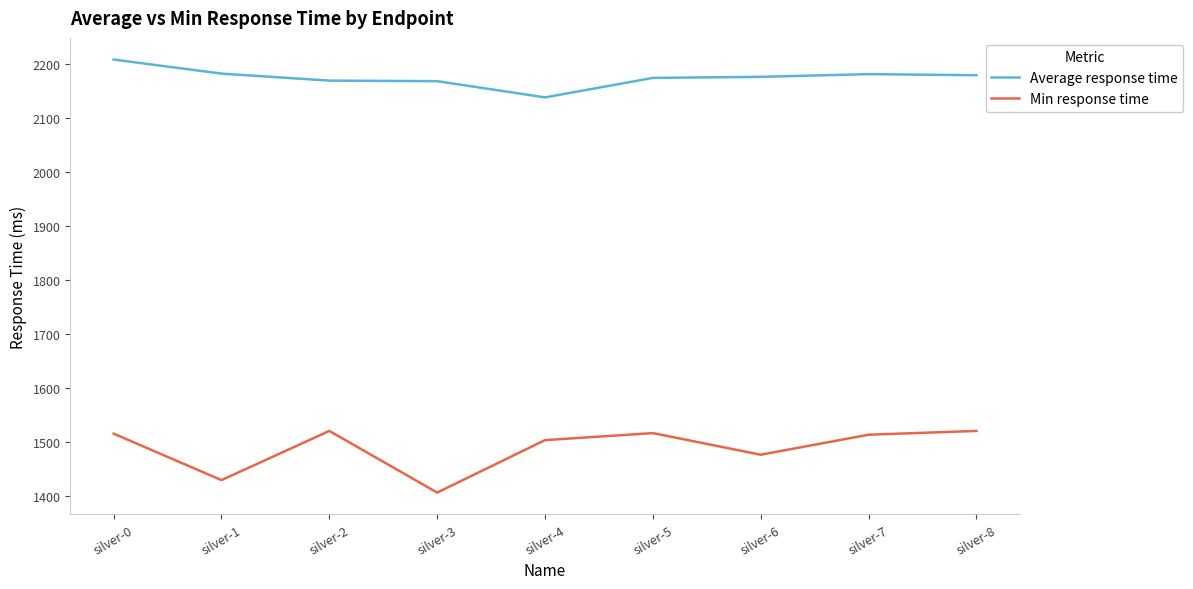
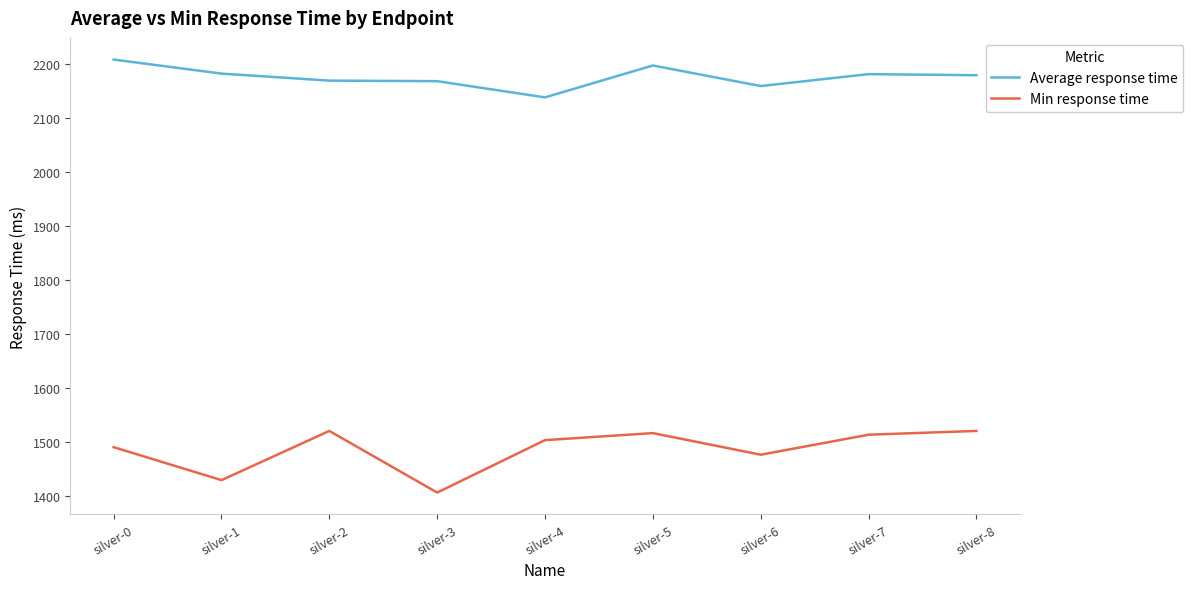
Min response time, silver-0: 1520 -> 1490
Average response time, silver-5: 2170 -> 2200
Average response time, silver-6: 2180 -> 2160
